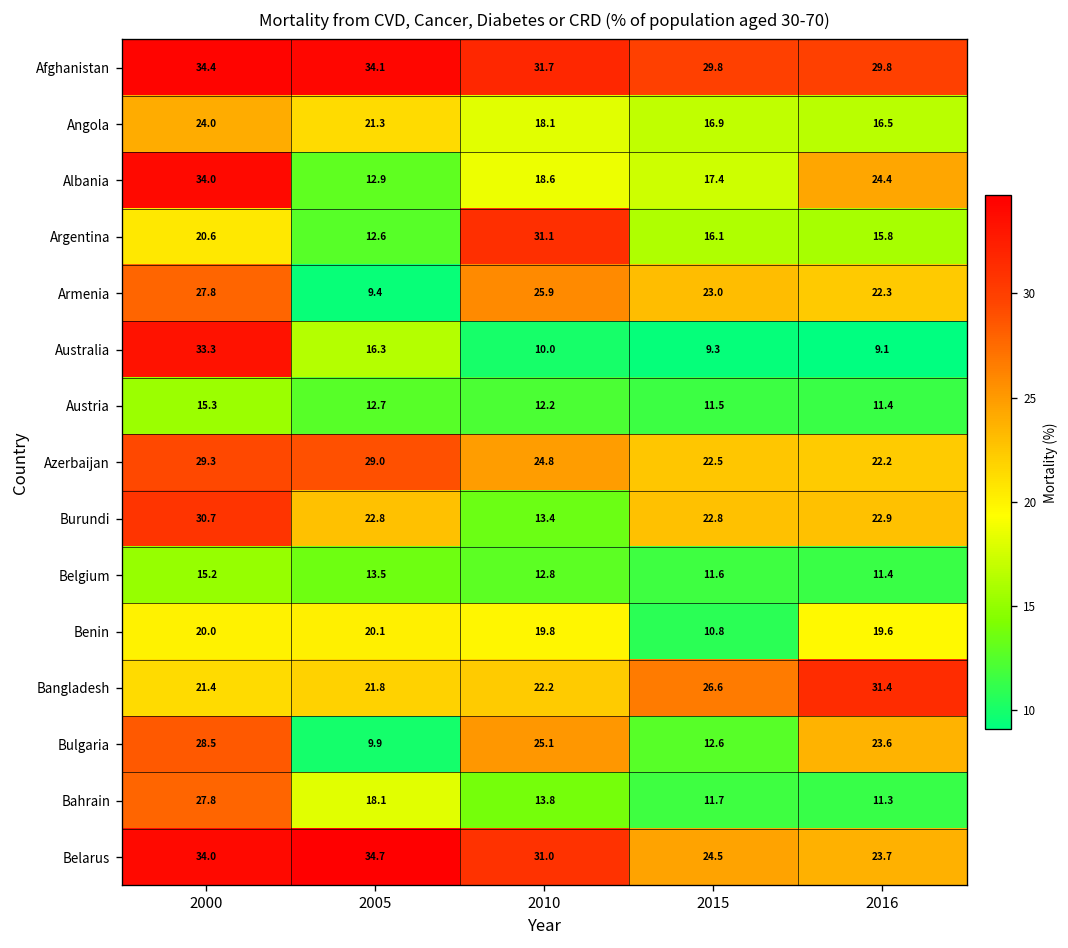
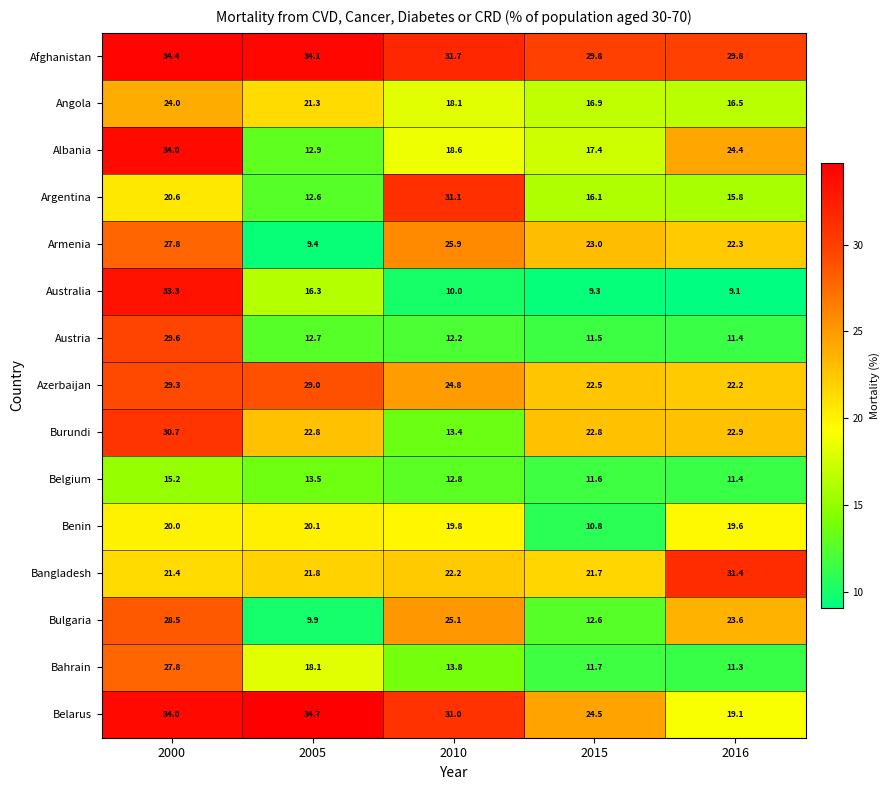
Austria, 2000: 15.3 -> 29.6
Bangladesh, 2015: 26.6 -> 21.7
Belarus, 2016: 23.7 -> 19.1
